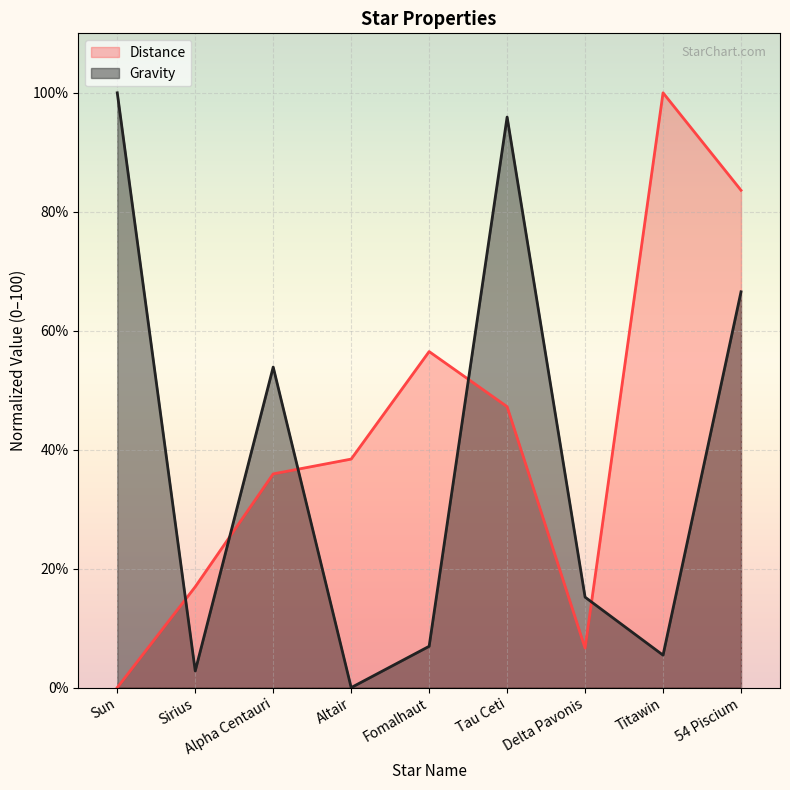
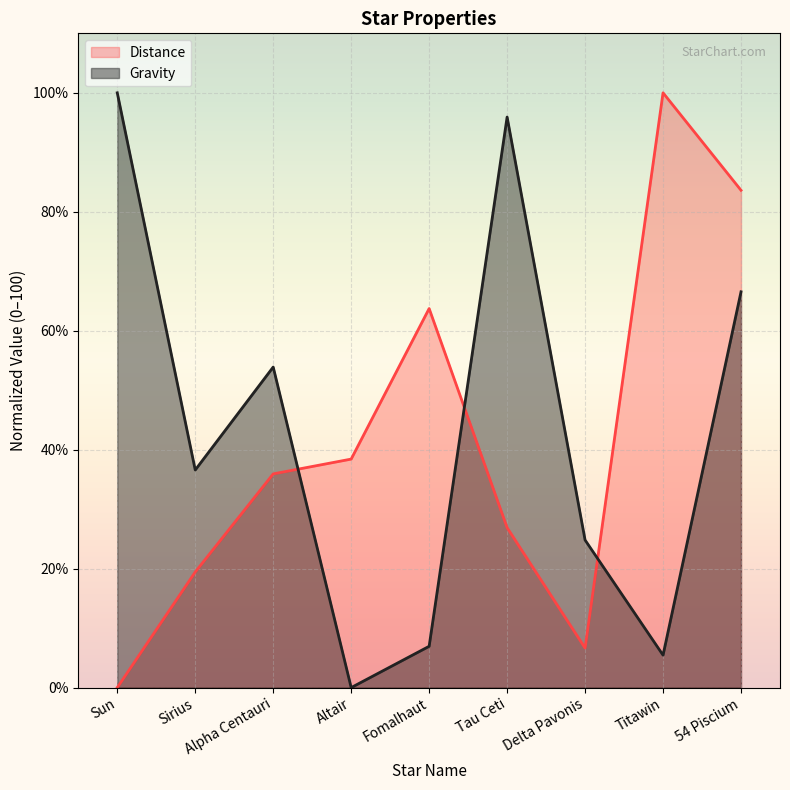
Distance, Sirius: 17% -> 19%
Gravity, Sirius: 3% -> 37%
Distance, Fomalhaut: 56% -> 64%
Distance, Tau Ceti: 47% -> 27%
Gravity, Delta Pavonis: 15% -> 25%
